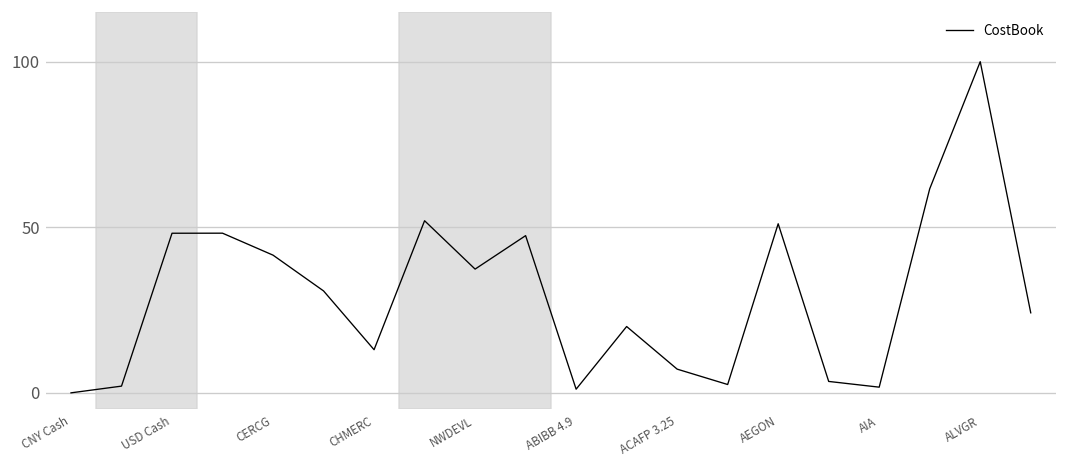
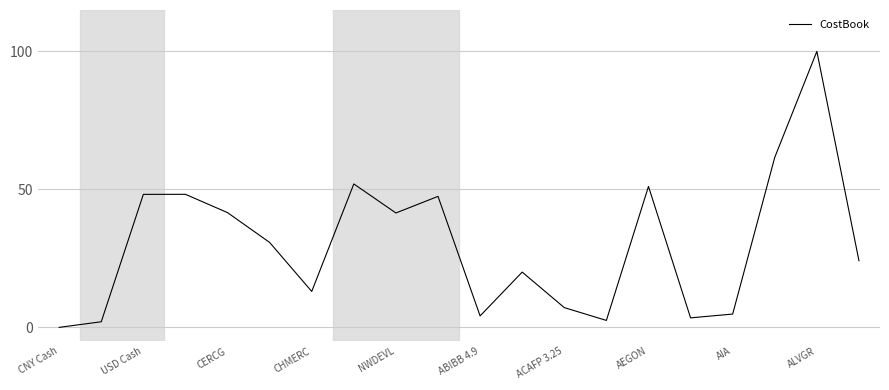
NWDEVL: 37 -> 41
ABIBB 4.9: 1 -> 4
AIA: 2 -> 5
